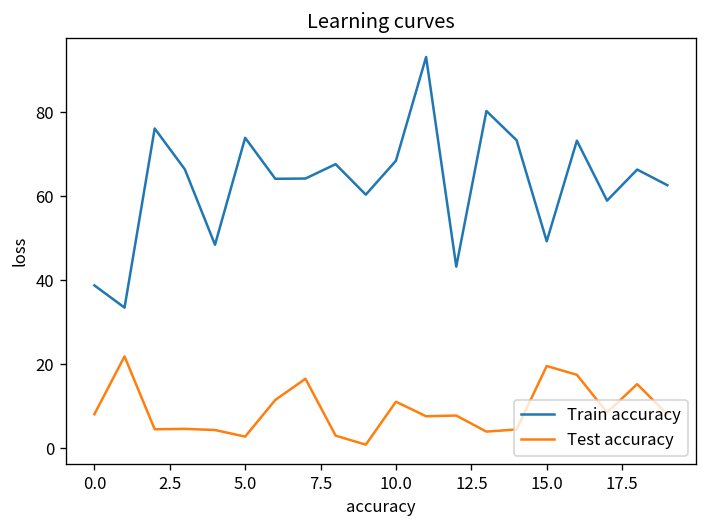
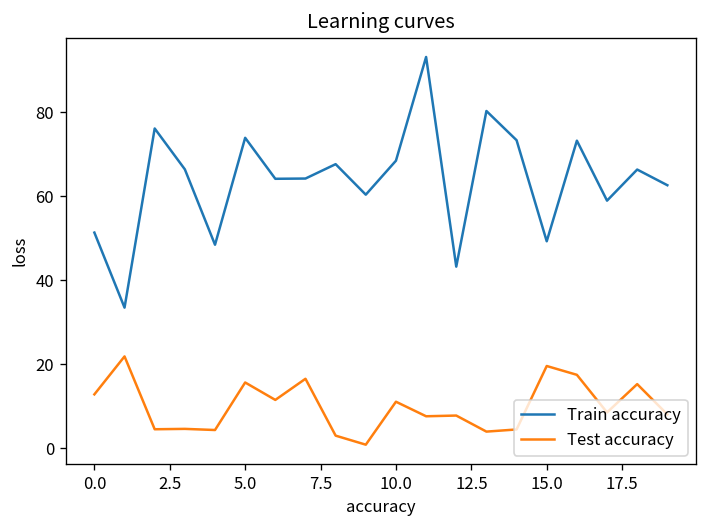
Train accuracy, 0.0: 39 -> 51
Test accuracy, 0.0: 8 -> 13
Test accuracy, 5.0: 3 -> 16
